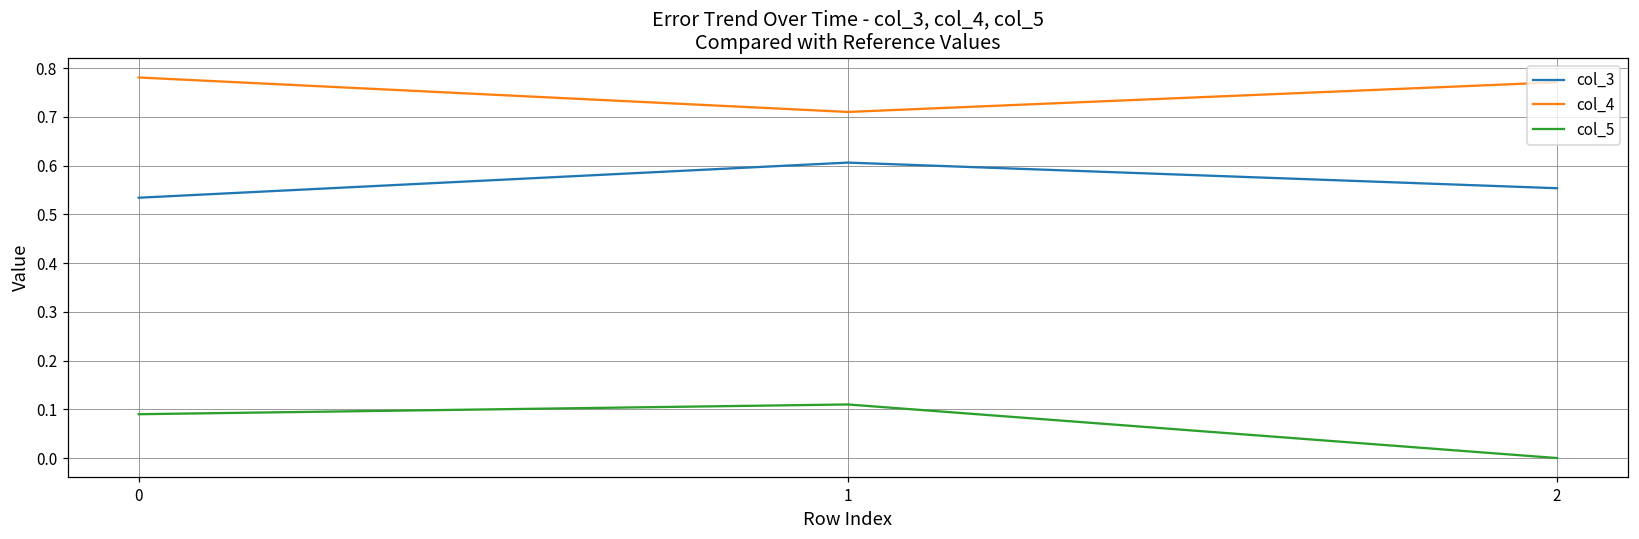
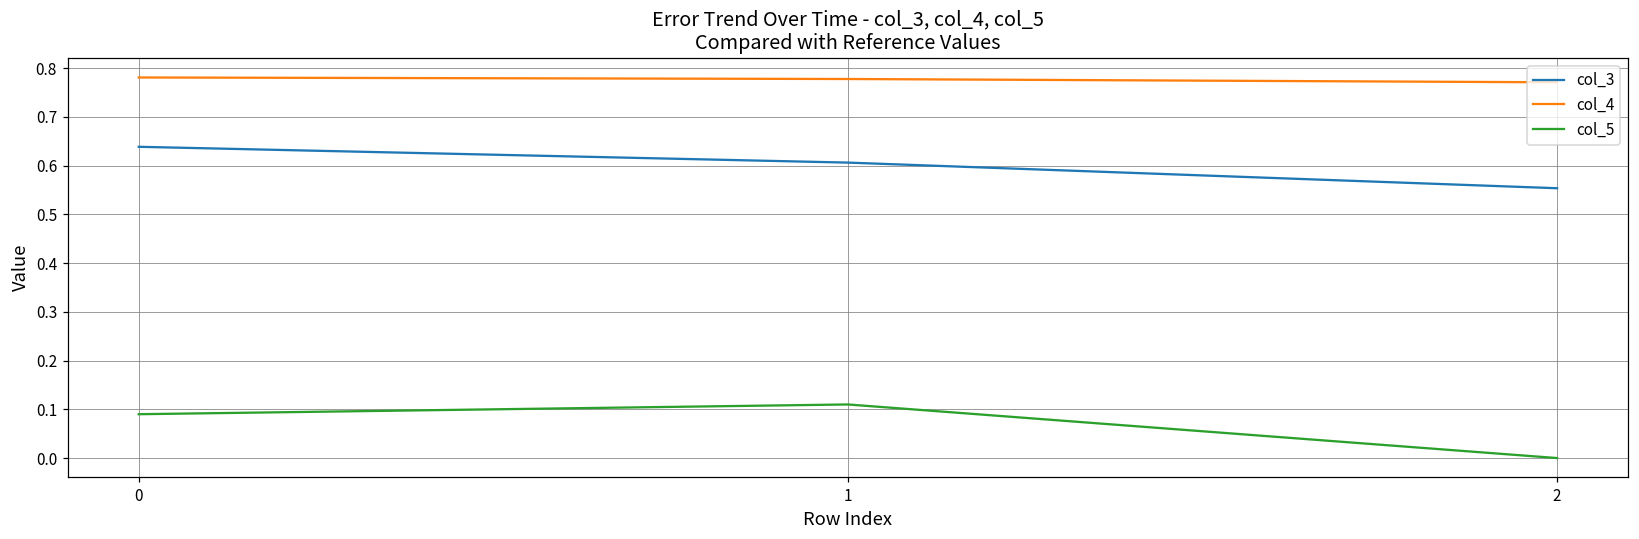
col_3, 0: 0.53 -> 0.64
col_4, 1: 0.71 -> 0.78
